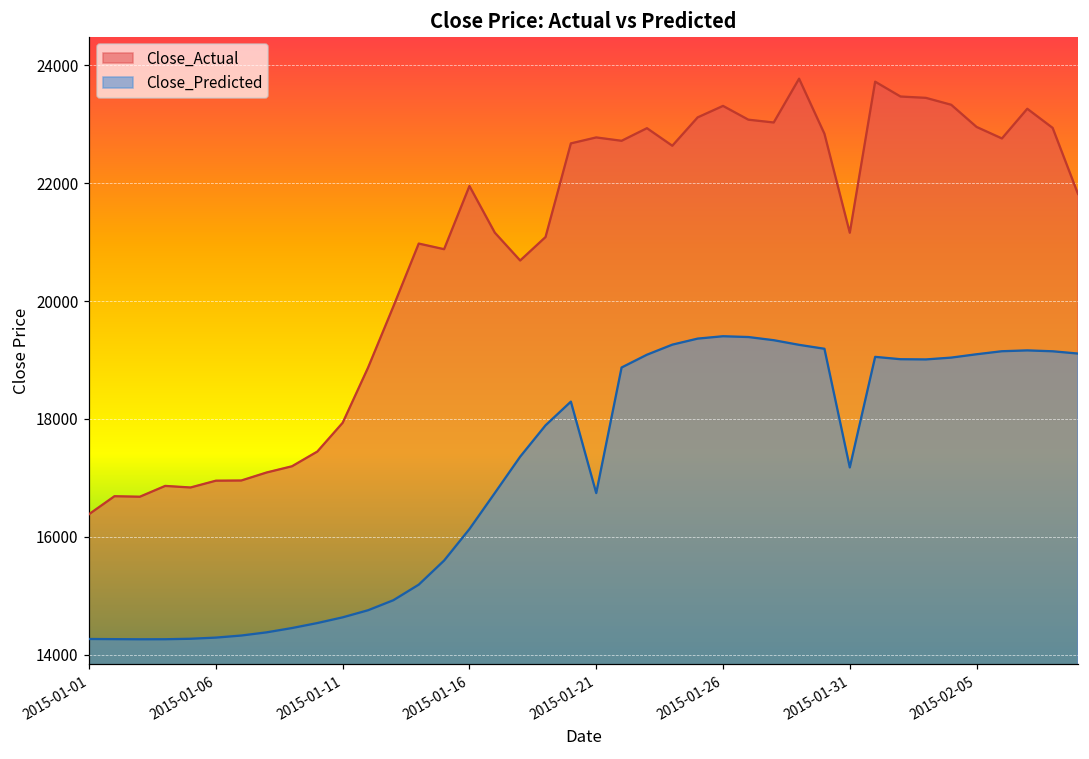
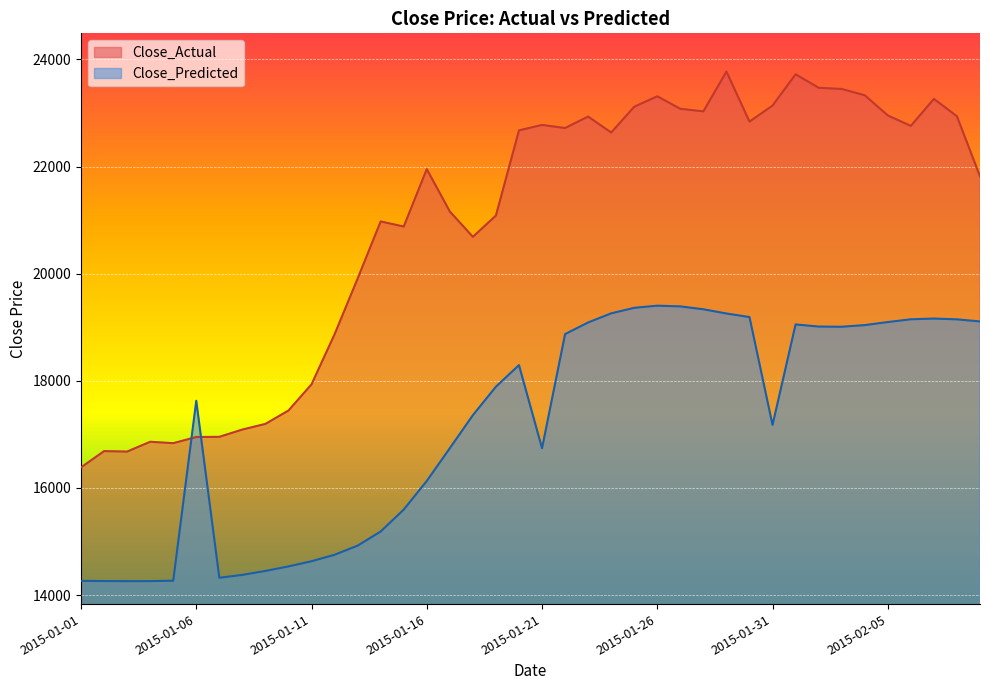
Close_Predicted, 2015-01-06: 14300 -> 17600
Close_Actual, 2015-01-31: 21200 -> 23100
